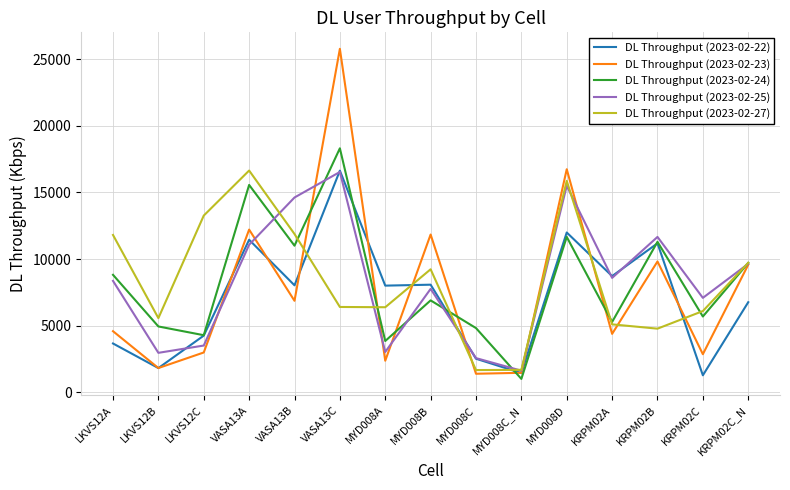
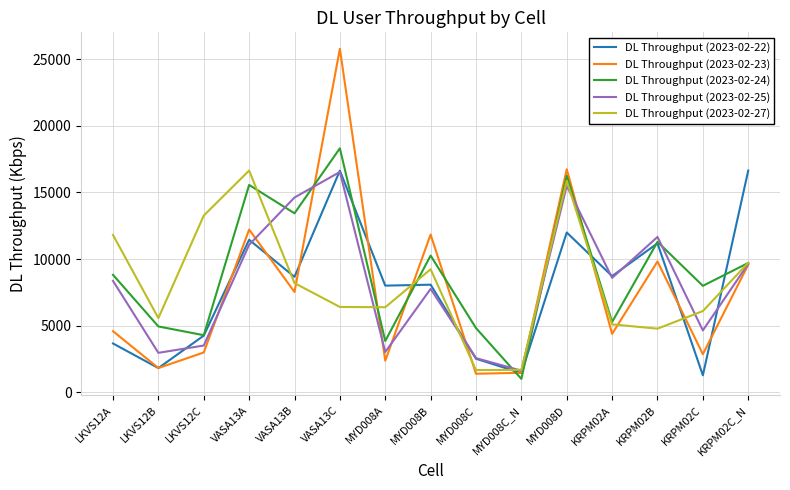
DL Throughput (2023-02-22), VASA13B: 8000 -> 8700
DL Throughput (2023-02-23), VASA13B: 6900 -> 7500
DL Throughput (2023-02-24), VASA13B: 11000 -> 13400
DL Throughput (2023-02-27), VASA13B: 11900 -> 8200
DL Throughput (2023-02-24), MYD008B: 6900 -> 10300
DL Throughput (2023-02-24), MYD008D: 11700 -> 16300
DL Throughput (2023-02-24), KRPM02C: 5700 -> 8000
DL Throughput (2023-02-25), KRPM02C: 7100 -> 4600
DL Throughput (2023-02-22), KRPM02C_N: 6800 -> 16600
